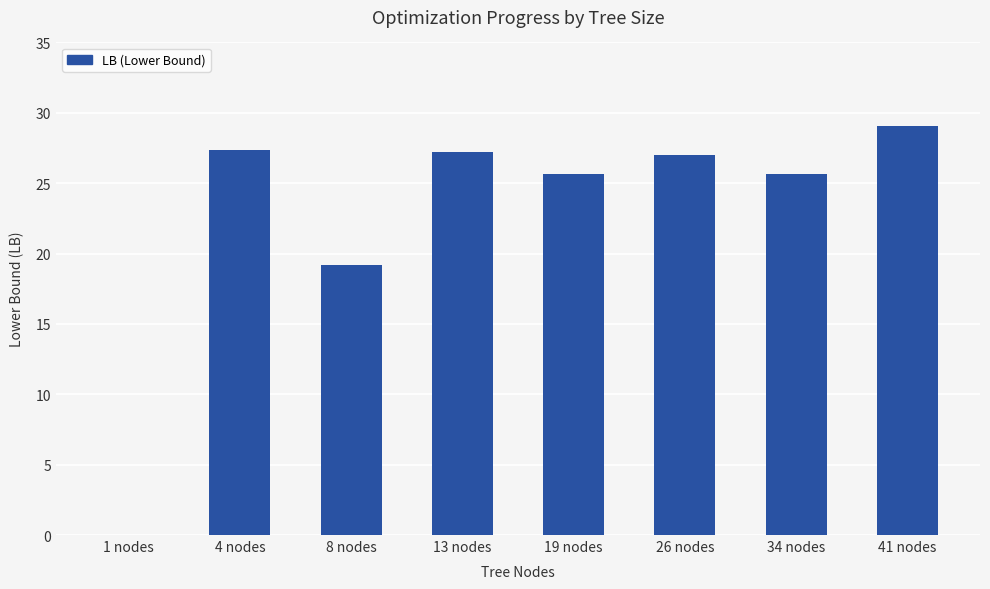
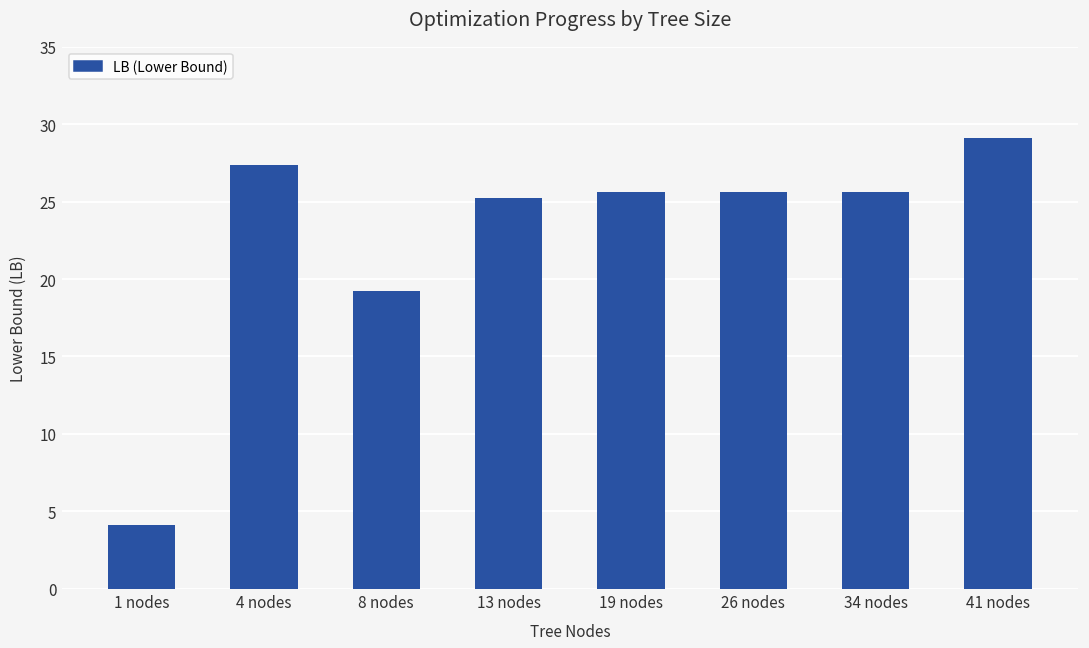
1 nodes: 0.0 -> 4.1
13 nodes: 27.2 -> 25.3
26 nodes: 27.0 -> 25.6
